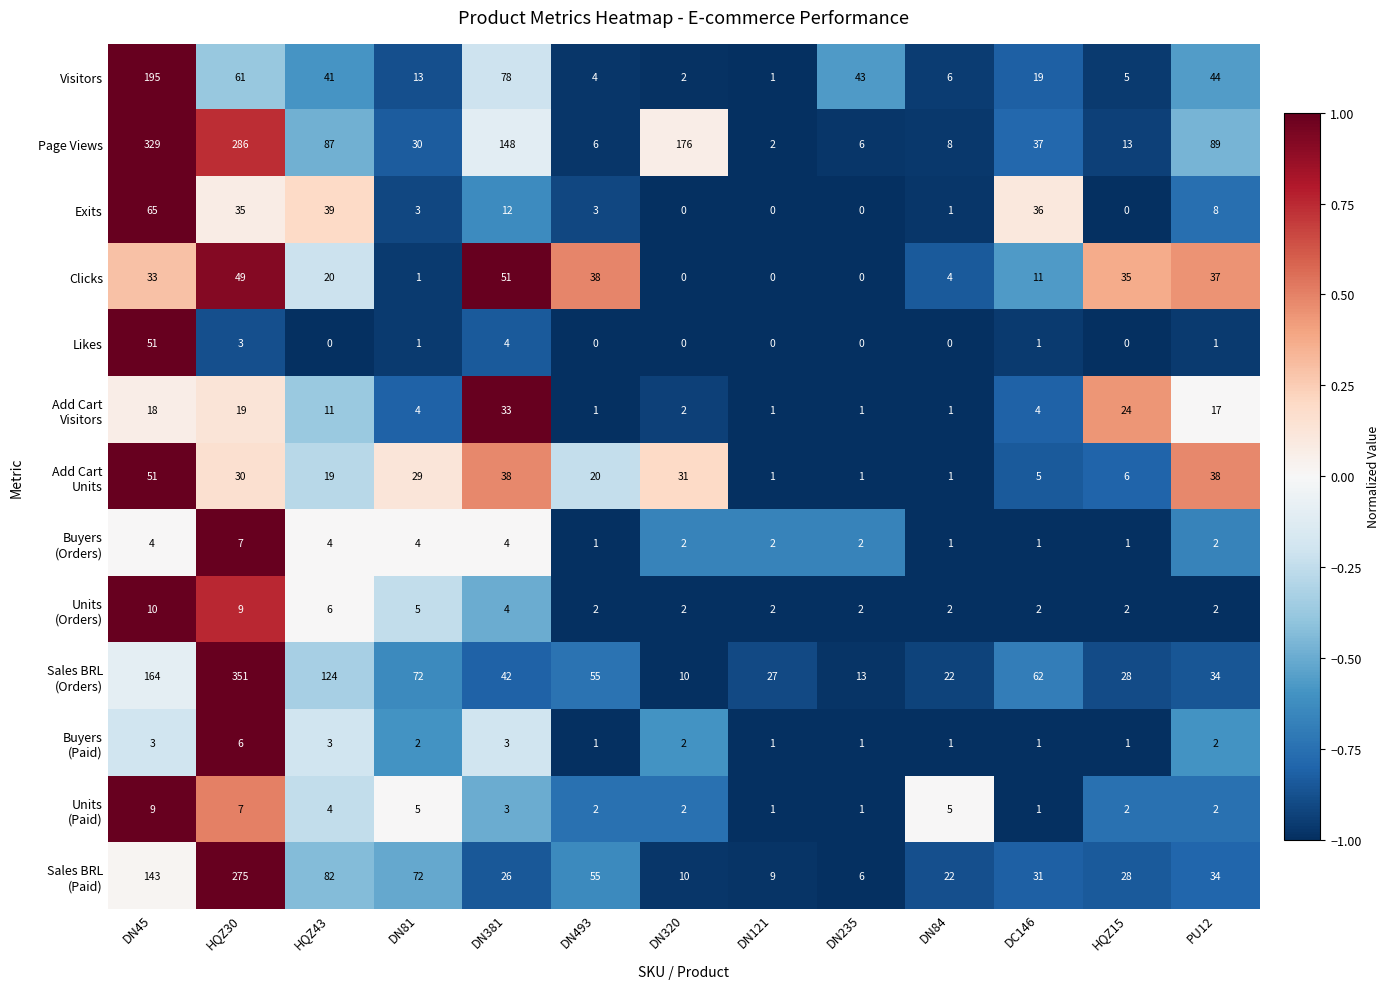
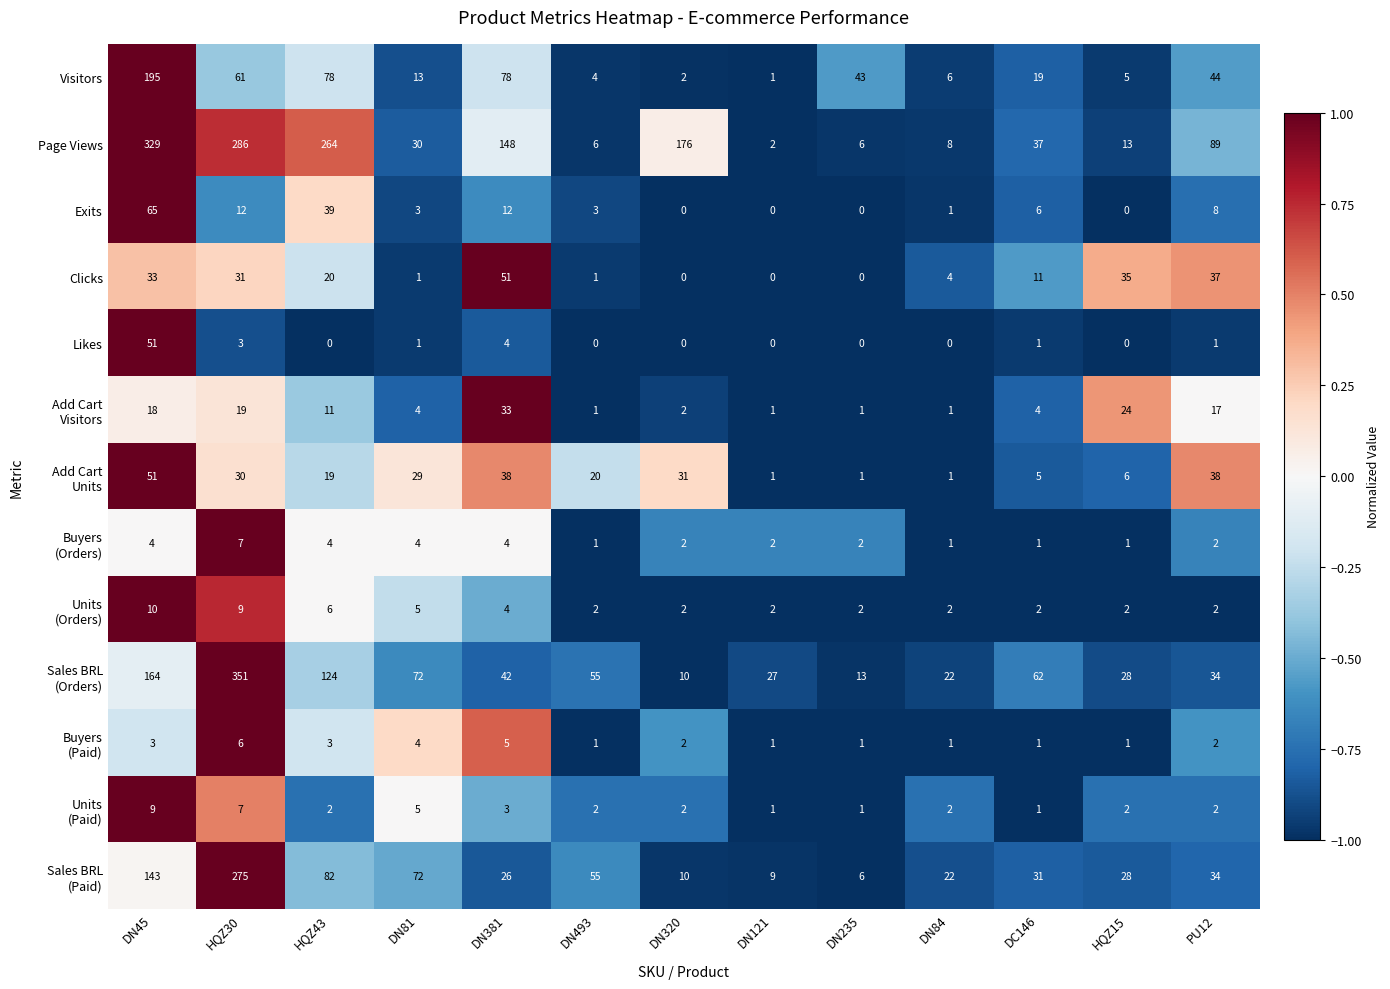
Visitors, HQZ43: 41 -> 78
Page Views, HQZ43: 87 -> 264
Exits, HQZ30: 35 -> 12
Exits, DC146: 36 -> 6
Clicks, HQZ30: 49 -> 31
Clicks, DN493: 38 -> 1
Buyers (Paid), DN81: 2 -> 4
Buyers (Paid), DN381: 3 -> 5
Units (Paid), HQZ43: 4 -> 2
Units (Paid), DN84: 5 -> 2
